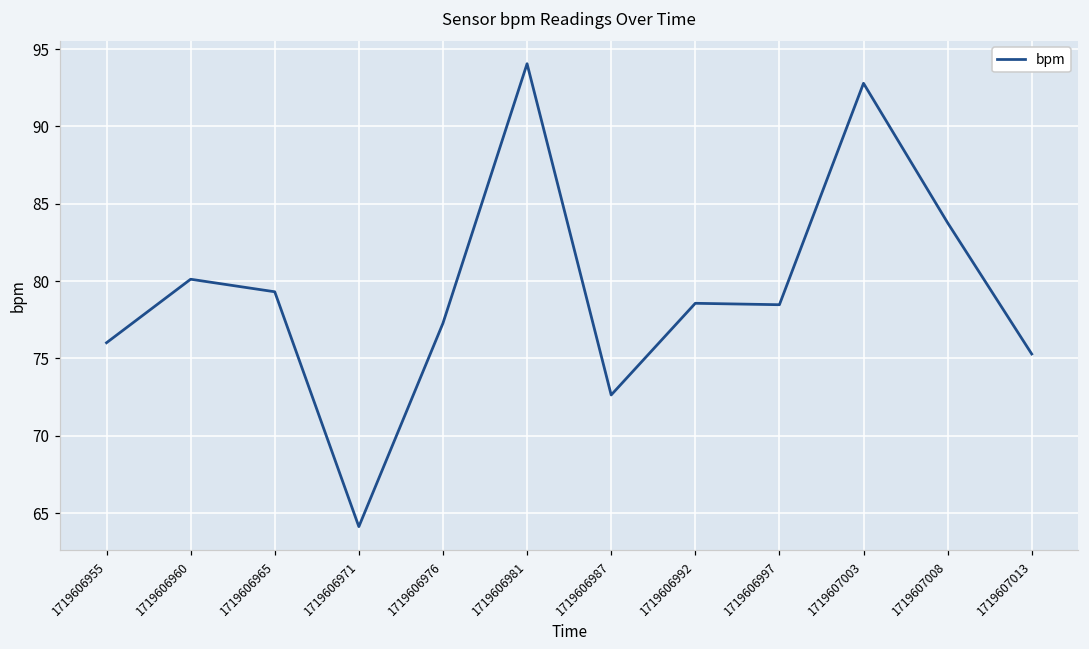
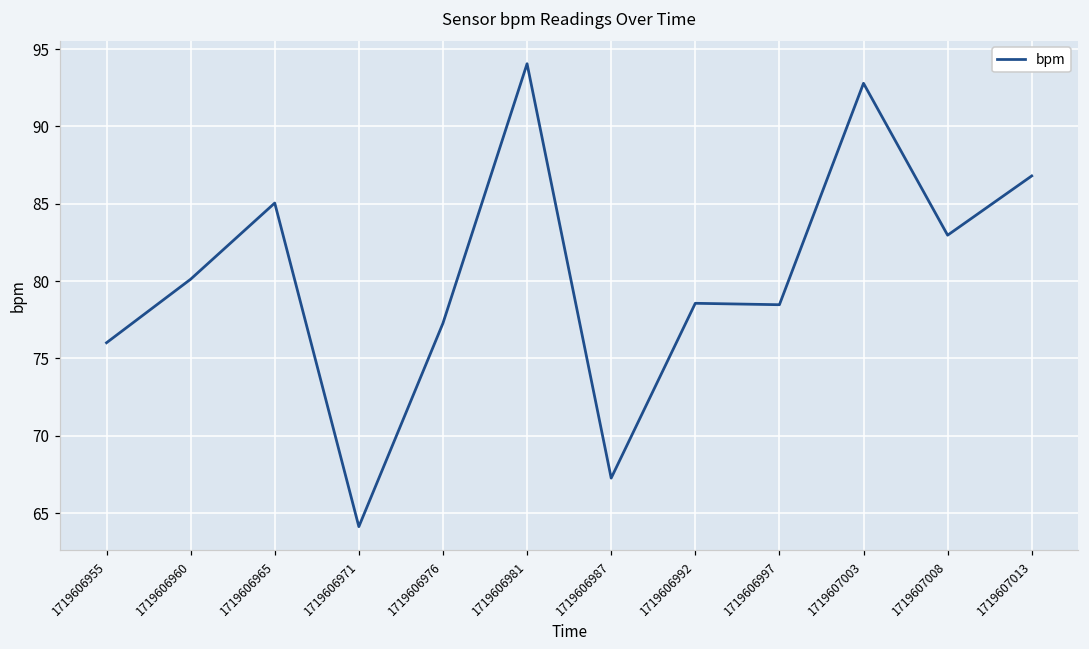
1719606965: 79.3 -> 85.0
1719606987: 72.6 -> 67.3
1719607008: 83.8 -> 83.0
1719607013: 75.3 -> 86.8
